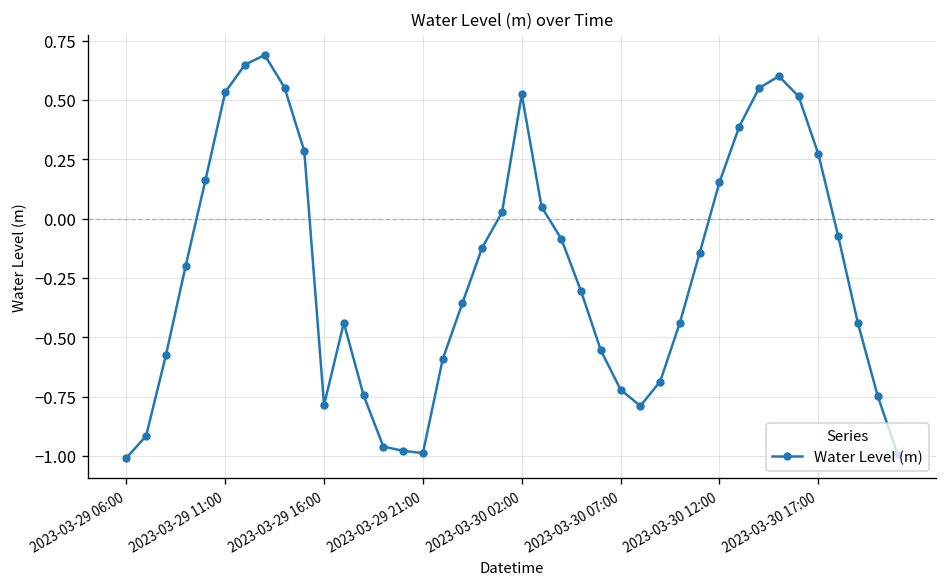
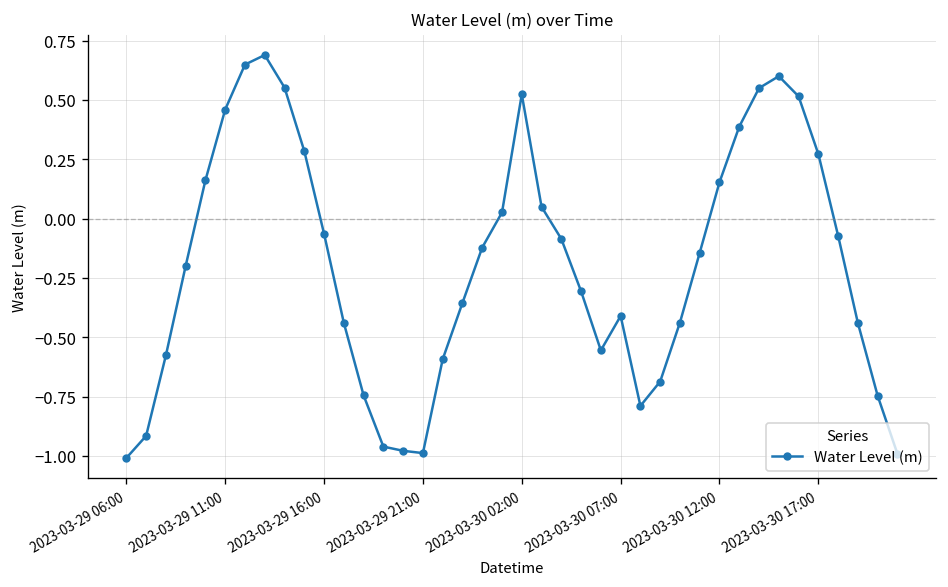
2023-03-29 11:00: 0.53 -> 0.46
2023-03-29 16:00: -0.79 -> -0.06
2023-03-30 07:00: -0.72 -> -0.41
